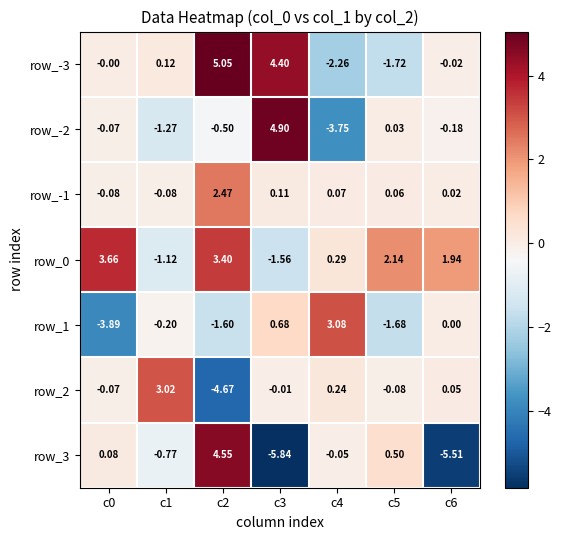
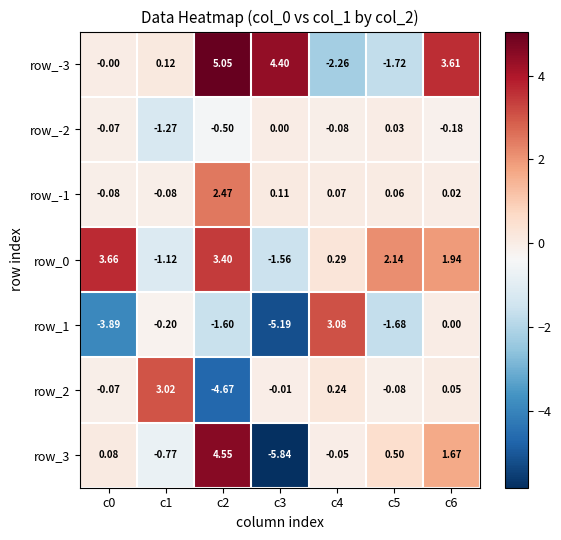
row_-3, c6: -0.02 -> 3.61
row_-2, c3: 4.90 -> 0.00
row_-2, c4: -3.75 -> -0.08
row_1, c3: 0.68 -> -5.19
row_3, c6: -5.51 -> 1.67
